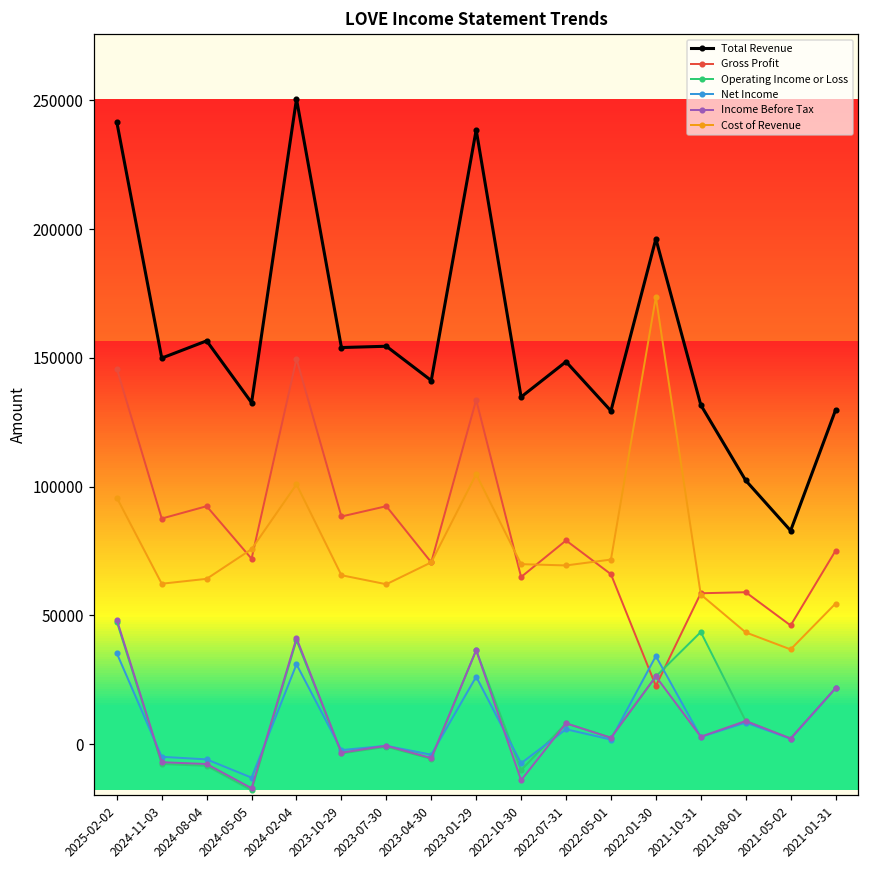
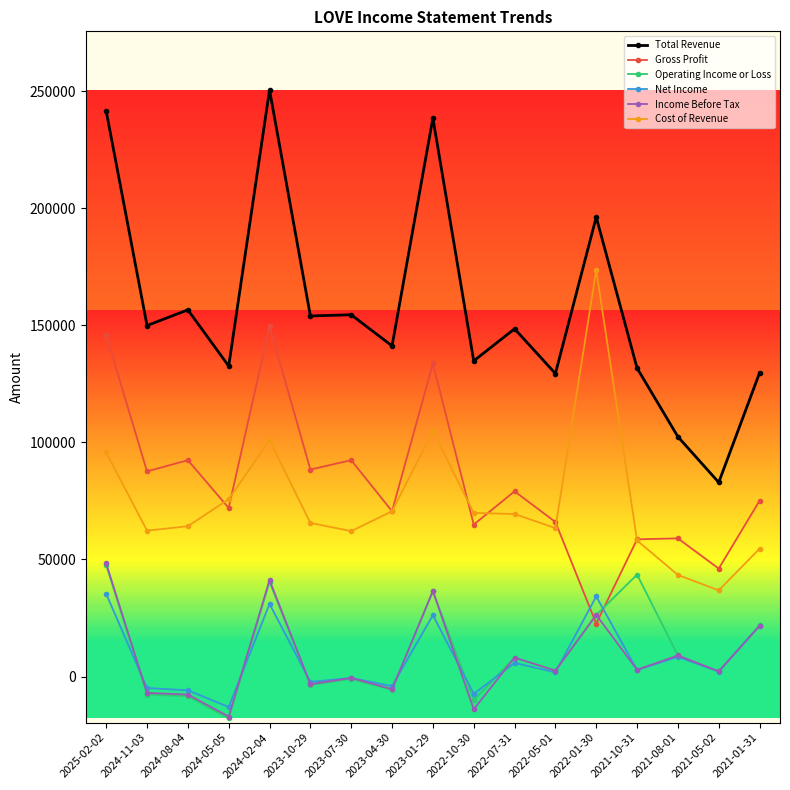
Cost of Revenue, 2022-05-01: 72000 -> 63000
